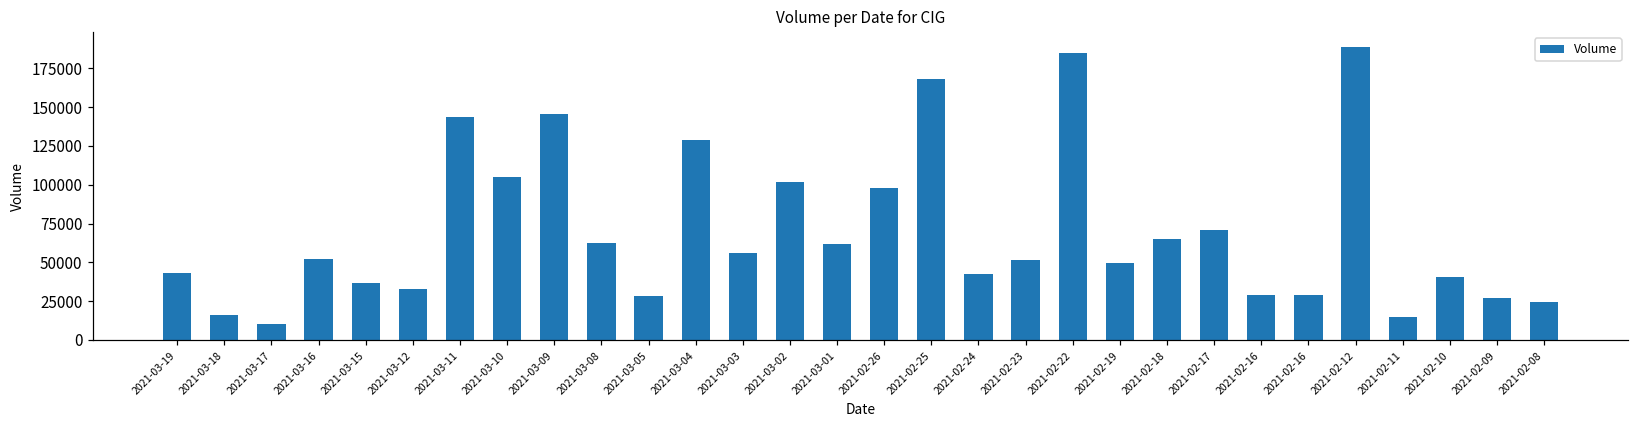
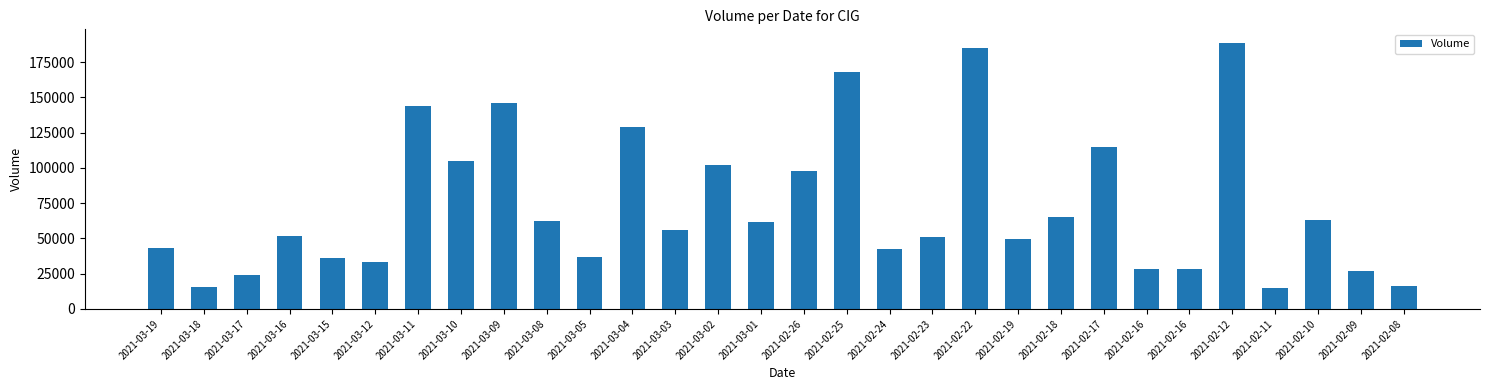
2021-03-17: 10000 -> 24000
2021-03-05: 28000 -> 37000
2021-02-17: 71000 -> 115000
2021-02-10: 41000 -> 63000
2021-02-08: 25000 -> 16000
